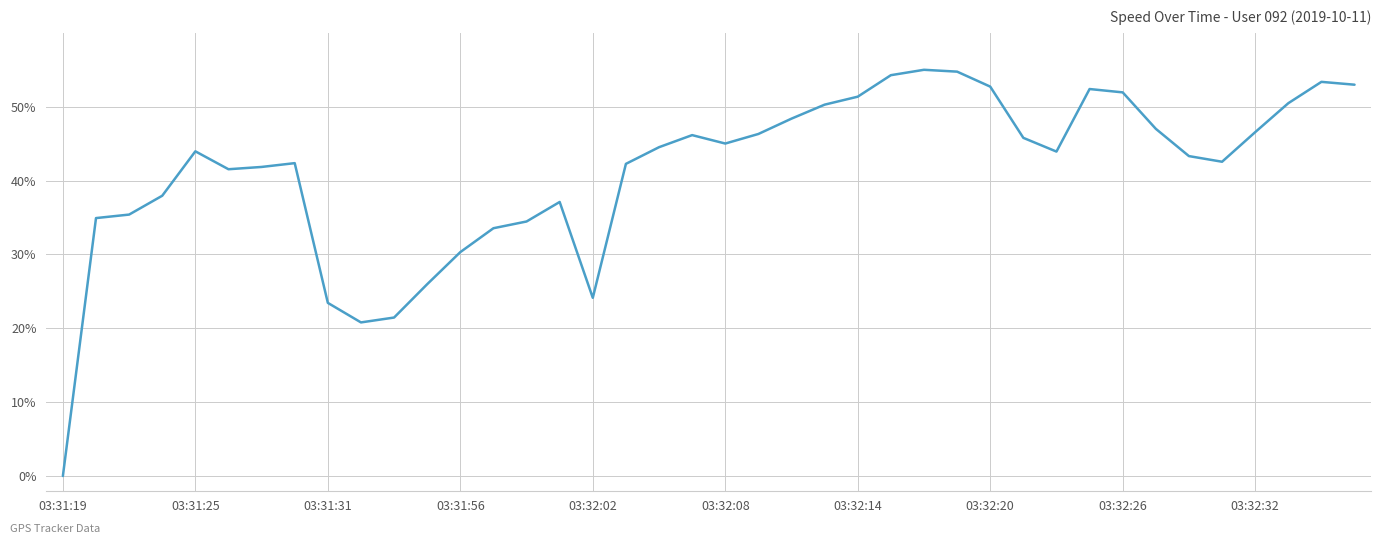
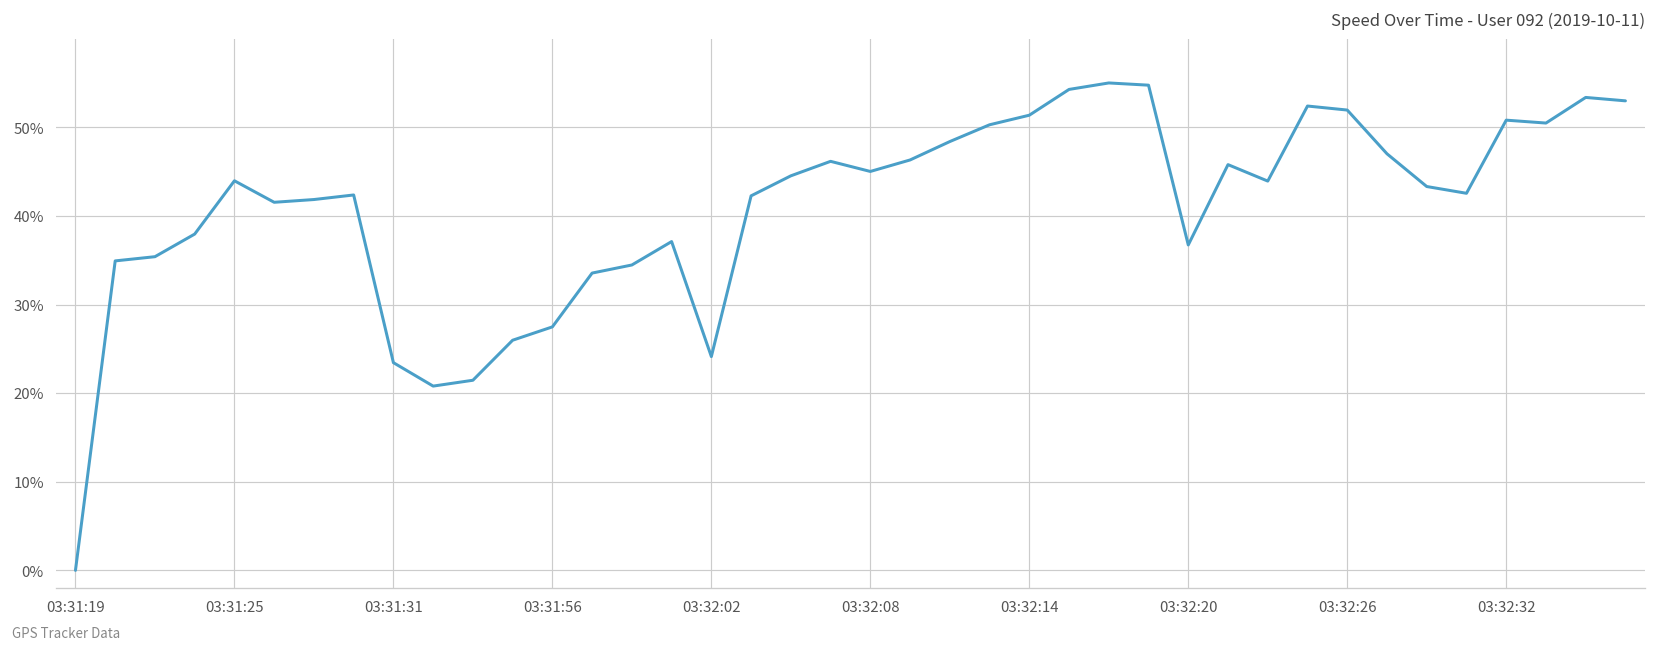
03:31:56: 30% -> 27%
03:32:20: 53% -> 37%
03:32:32: 47% -> 51%
